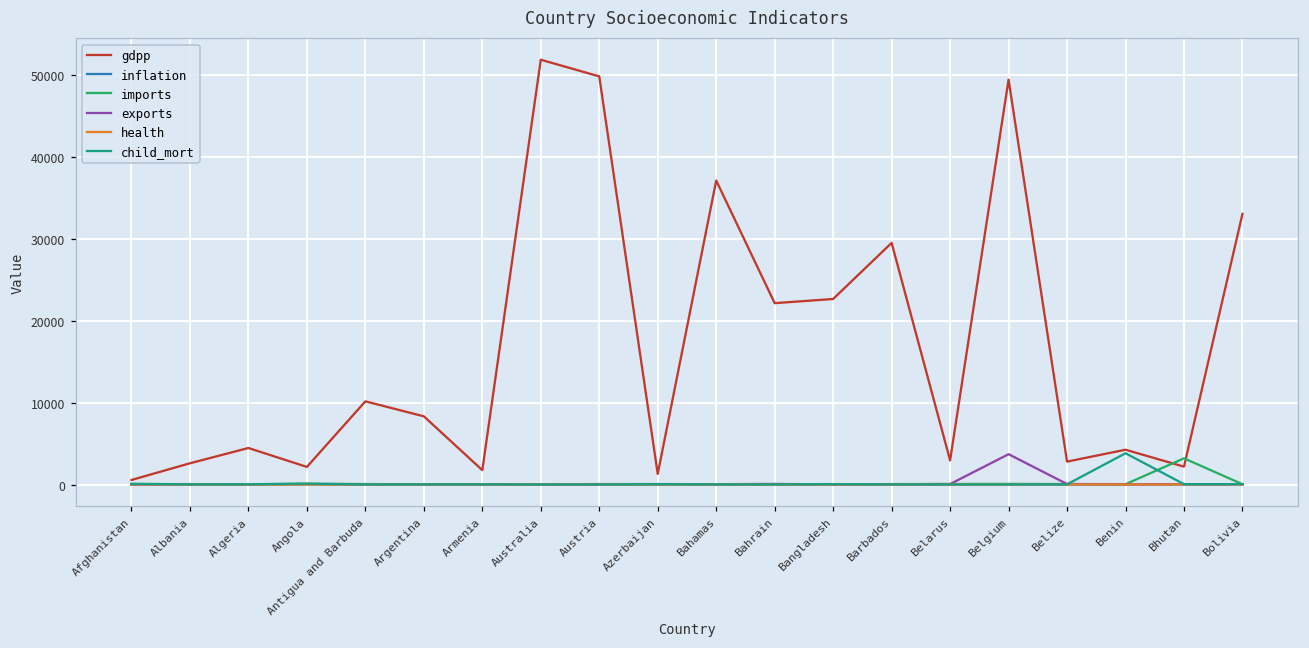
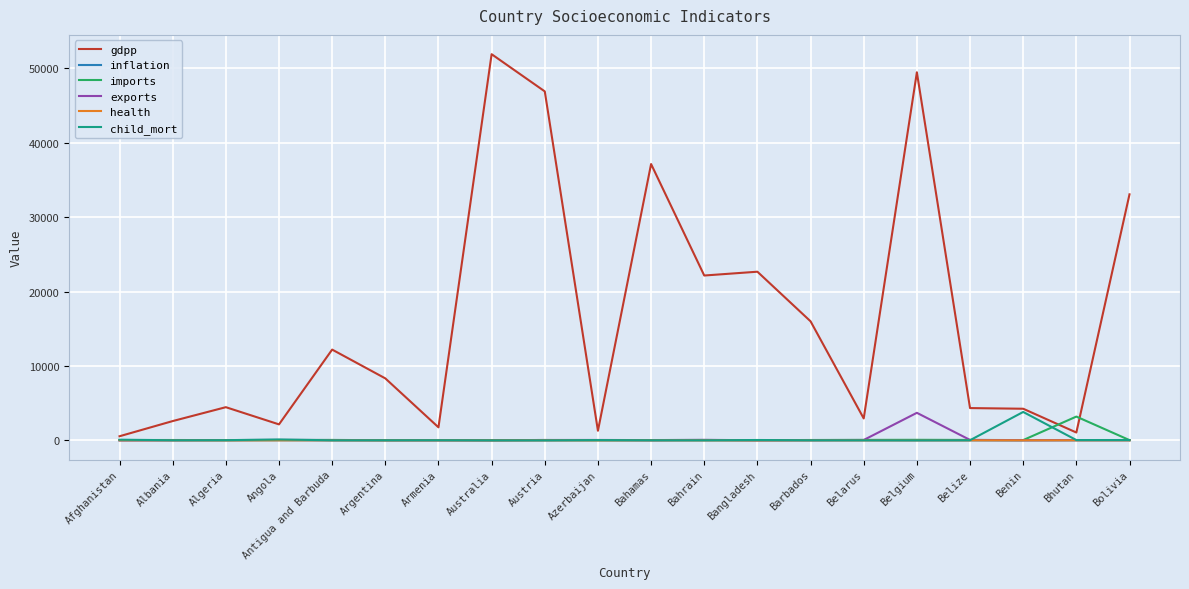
gdpp, Antigua and Barbuda: 10000 -> 12000
gdpp, Austria: 50000 -> 47000
gdpp, Barbados: 30000 -> 16000
gdpp, Belize: 3000 -> 4000
gdpp, Bhutan: 2000 -> 1000
